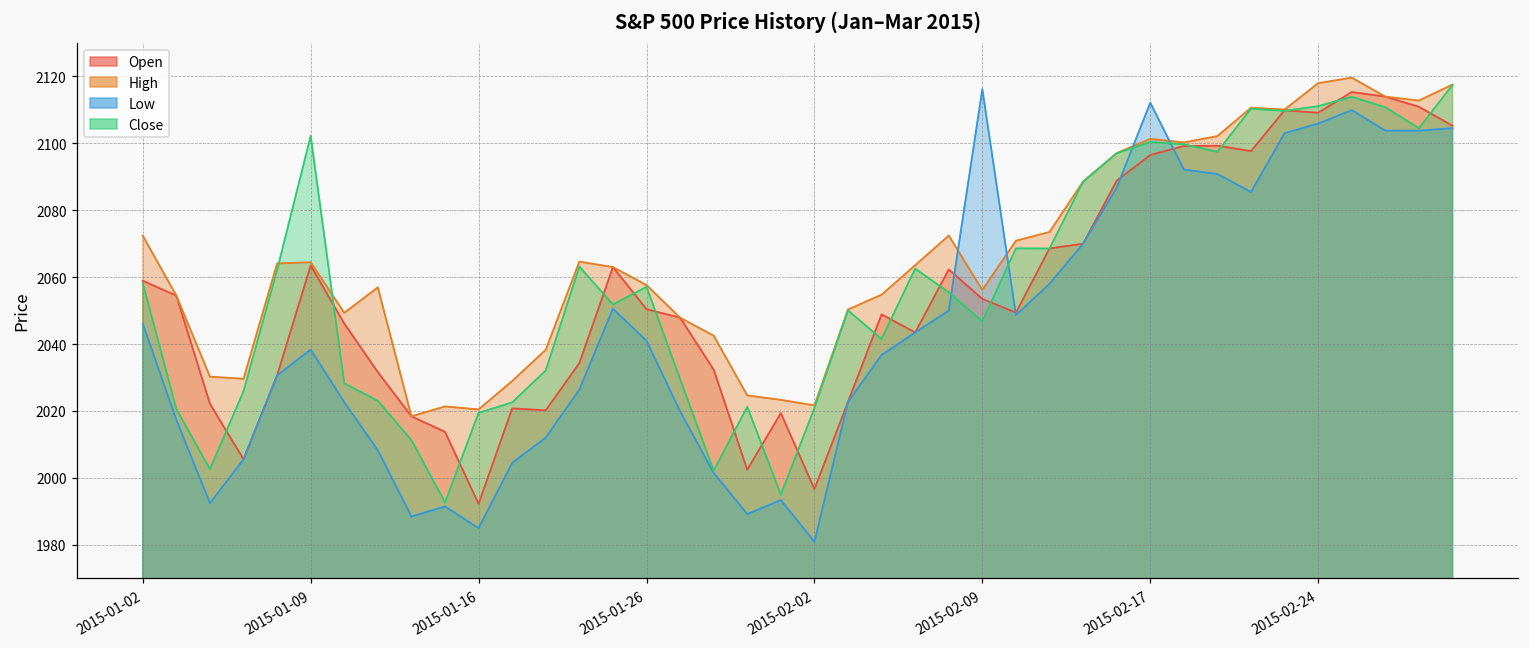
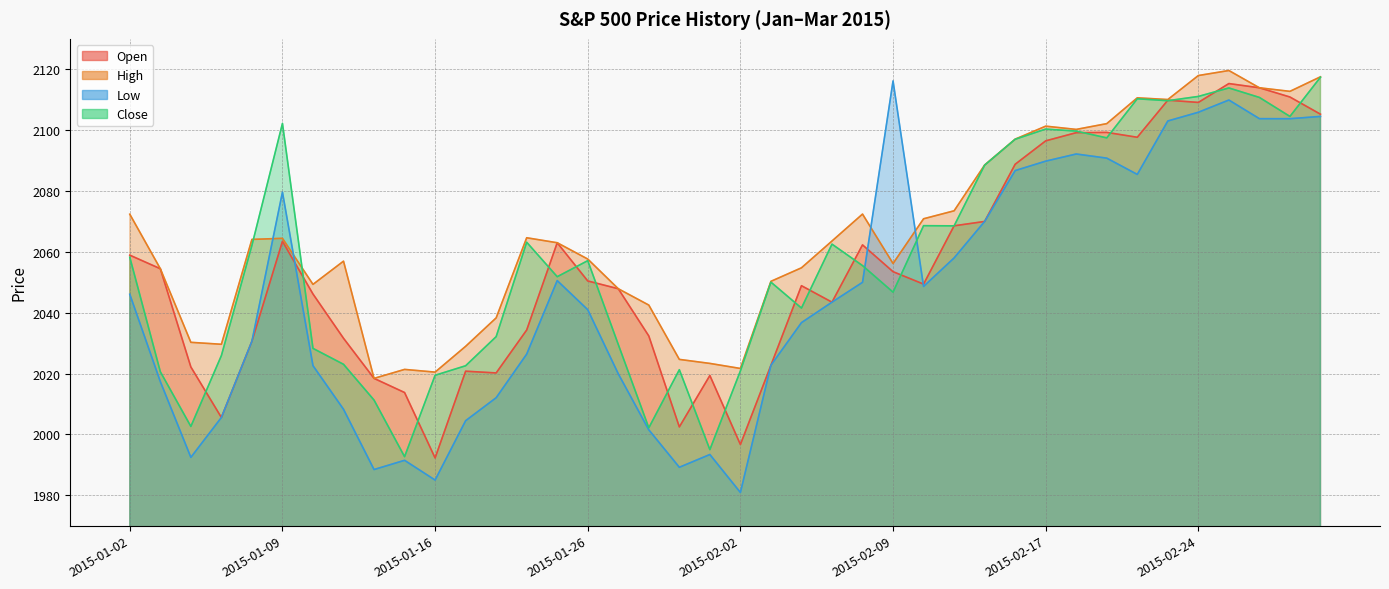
Low, 2015-01-09: 2038 -> 2080
Low, 2015-02-17: 2112 -> 2090
